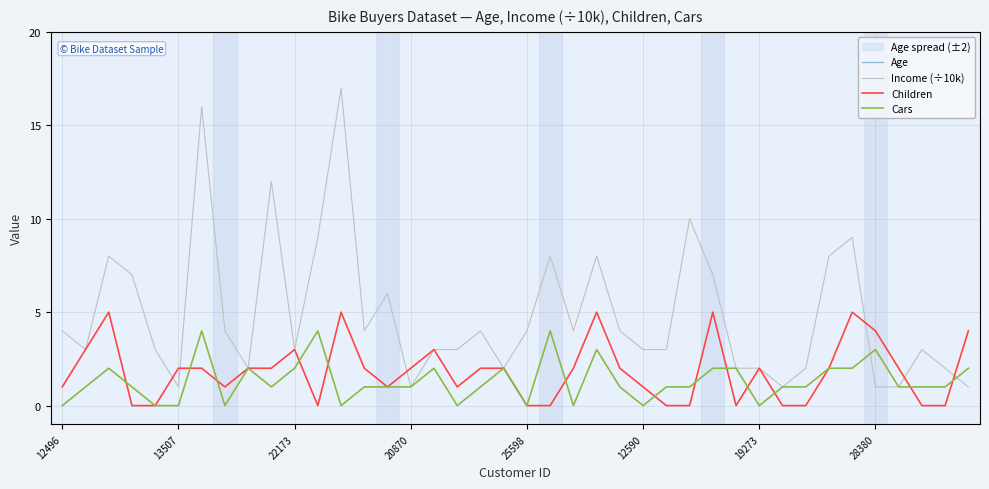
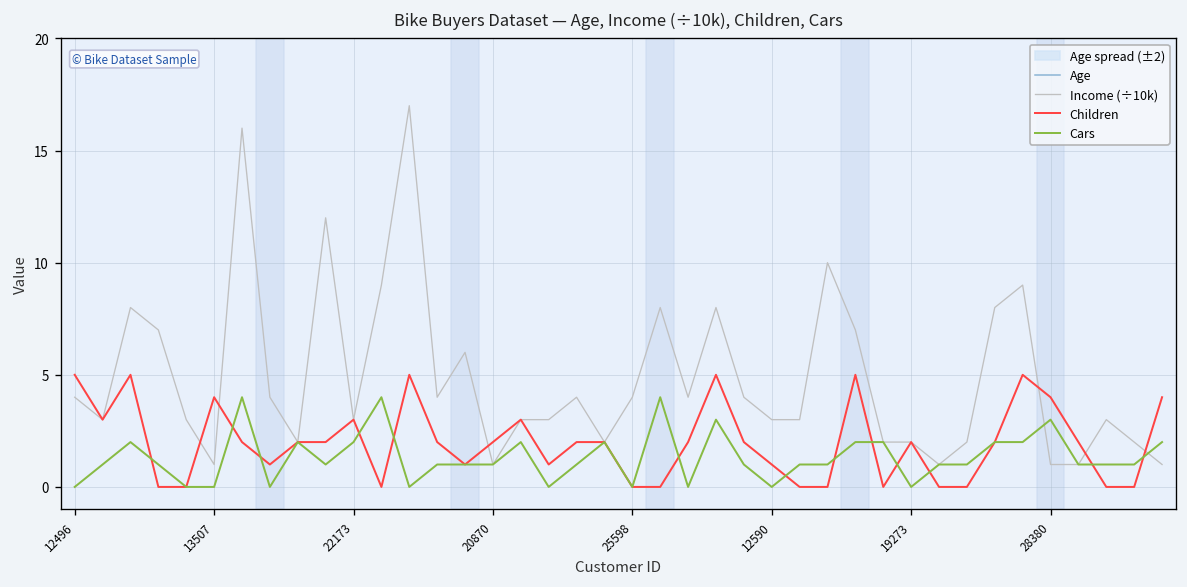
Children, 12496: 1 -> 5
Children, 13507: 2 -> 4
